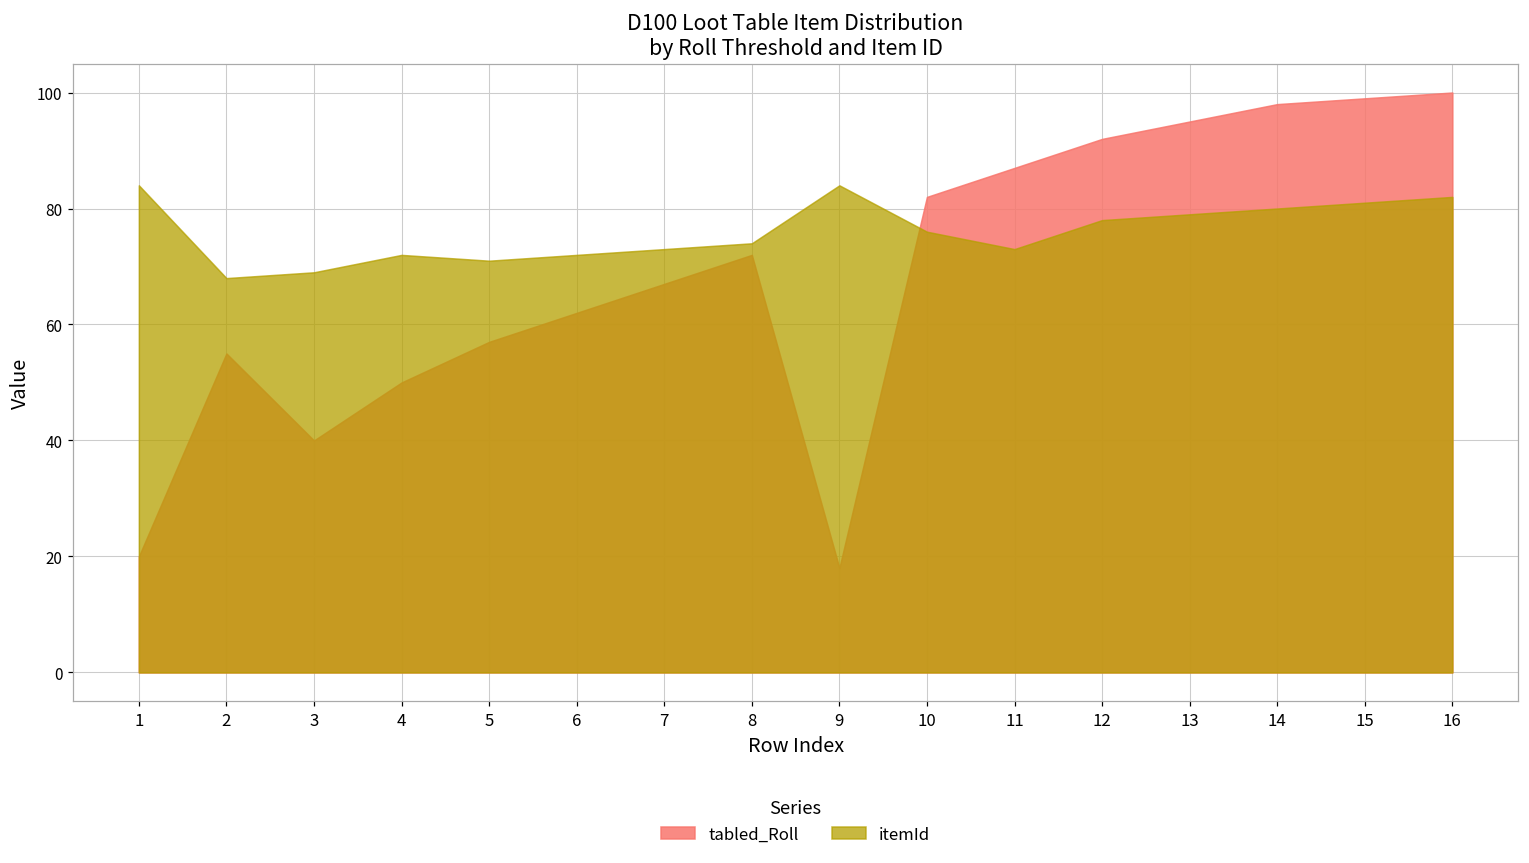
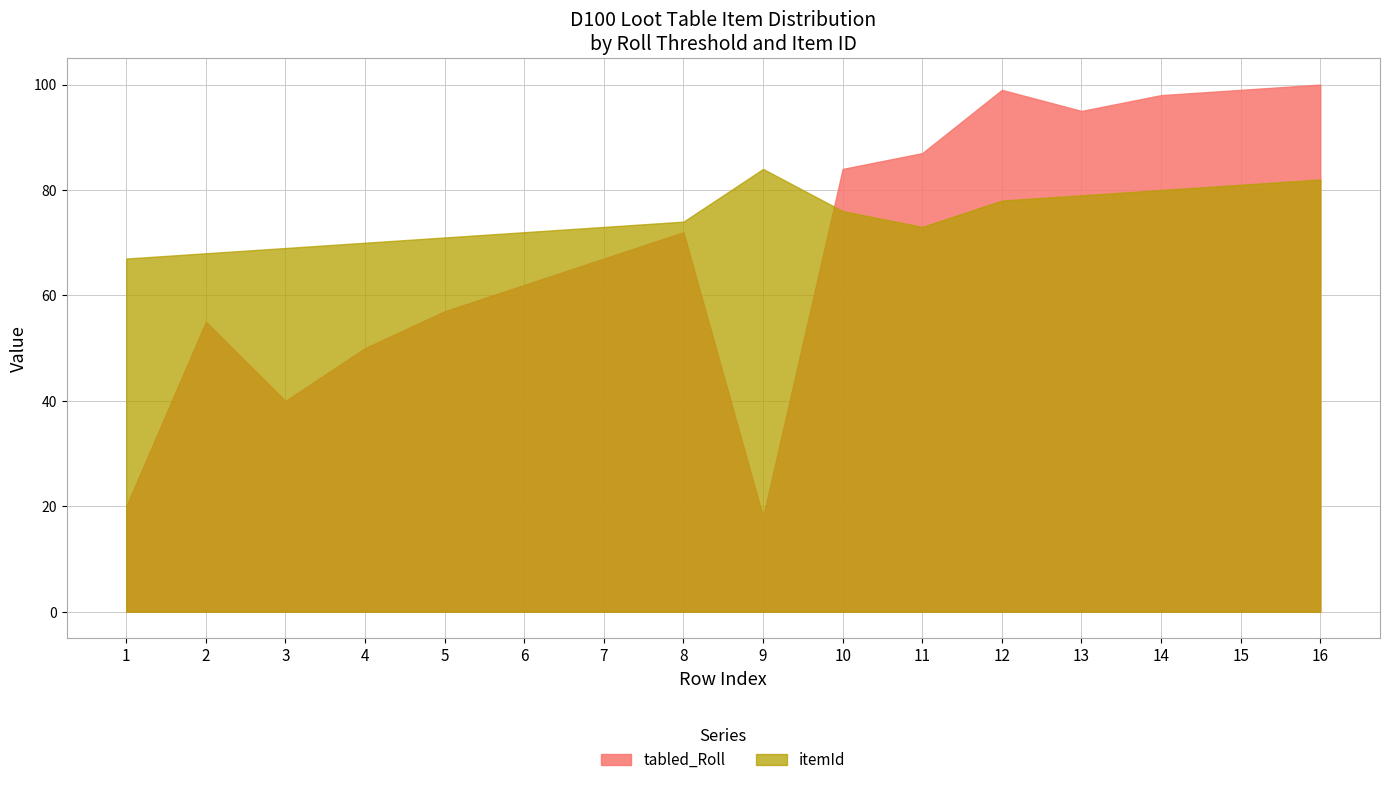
itemId, 1: 84 -> 67
itemId, 4: 72 -> 70
tabled_Roll, 10: 82 -> 84
tabled_Roll, 12: 92 -> 99
